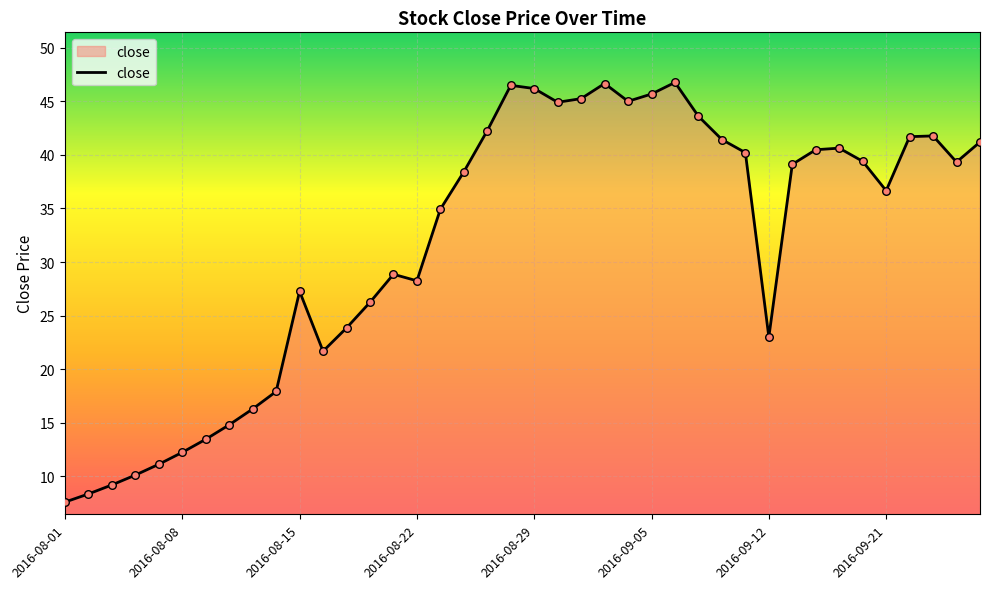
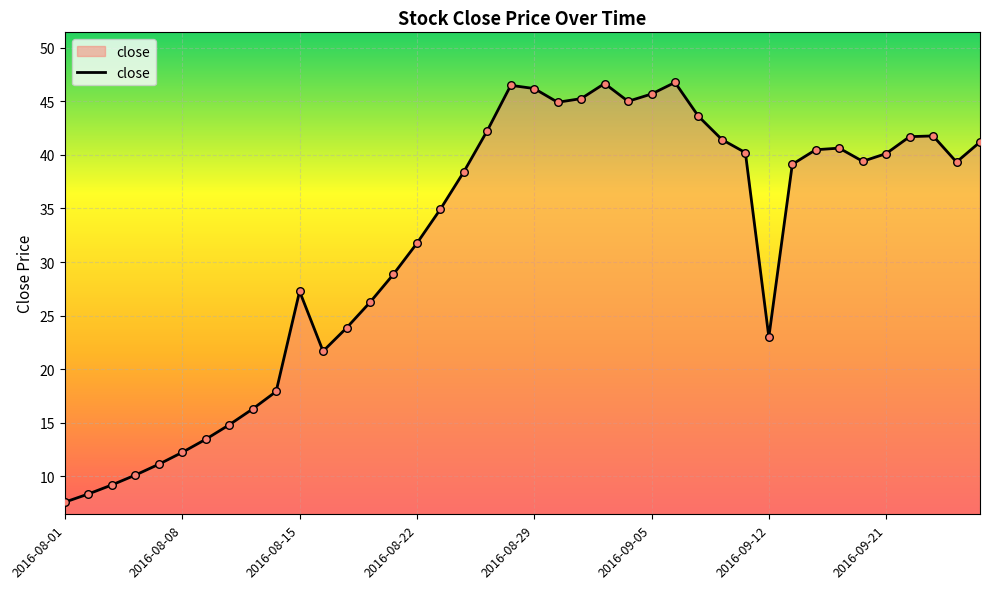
2016-08-22: 28.3 -> 31.8
2016-09-21: 36.7 -> 40.1
